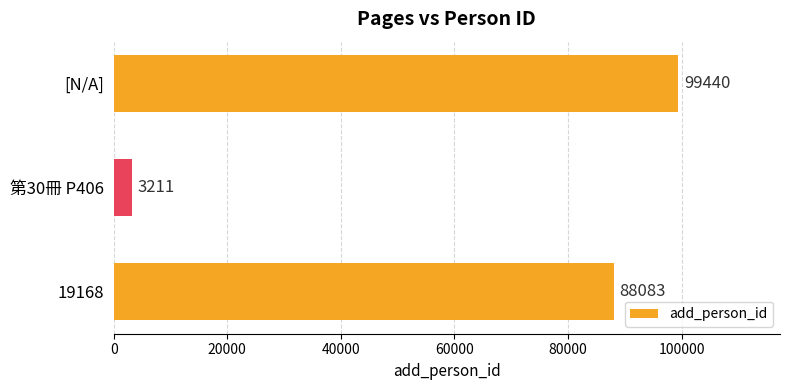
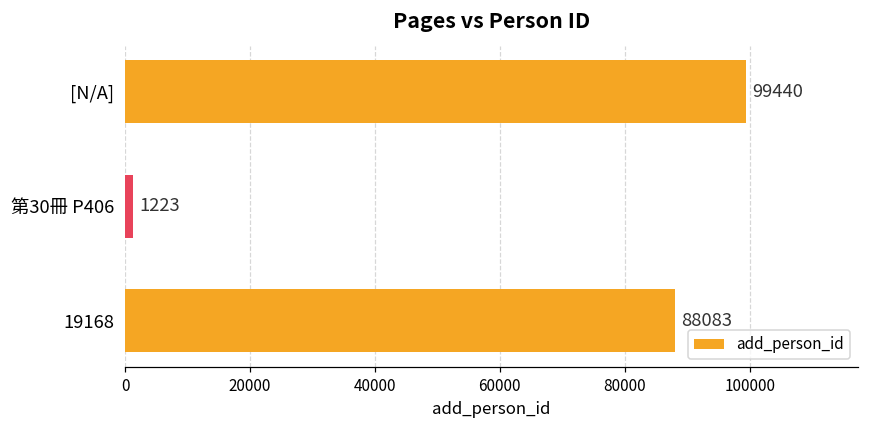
第30冊 P406: 3211 -> 1223
